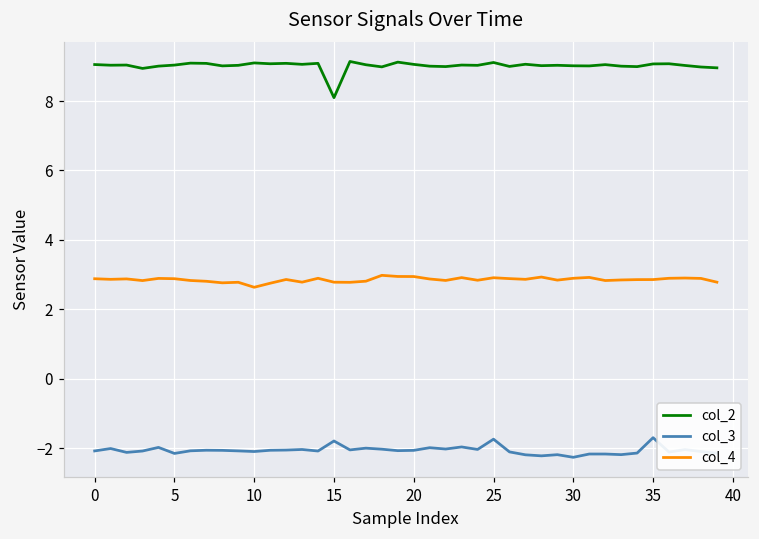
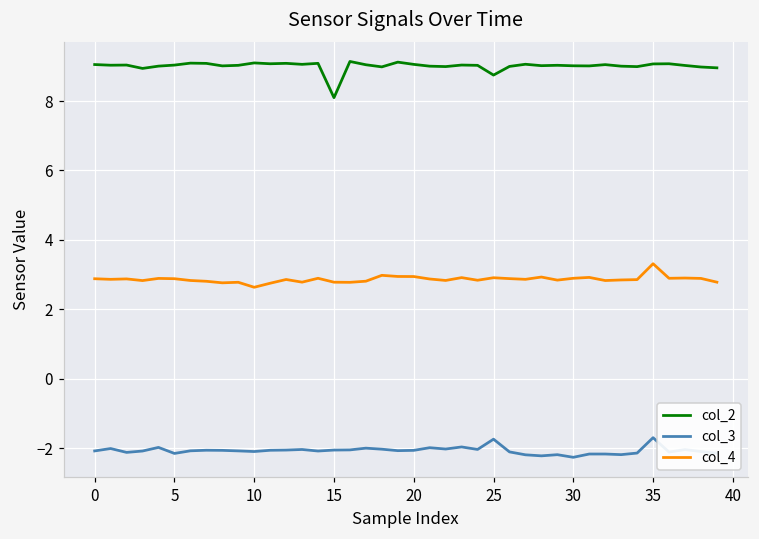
col_3, 15: -1.8 -> -2.1
col_2, 25: 9.1 -> 8.7
col_4, 35: 2.9 -> 3.3
